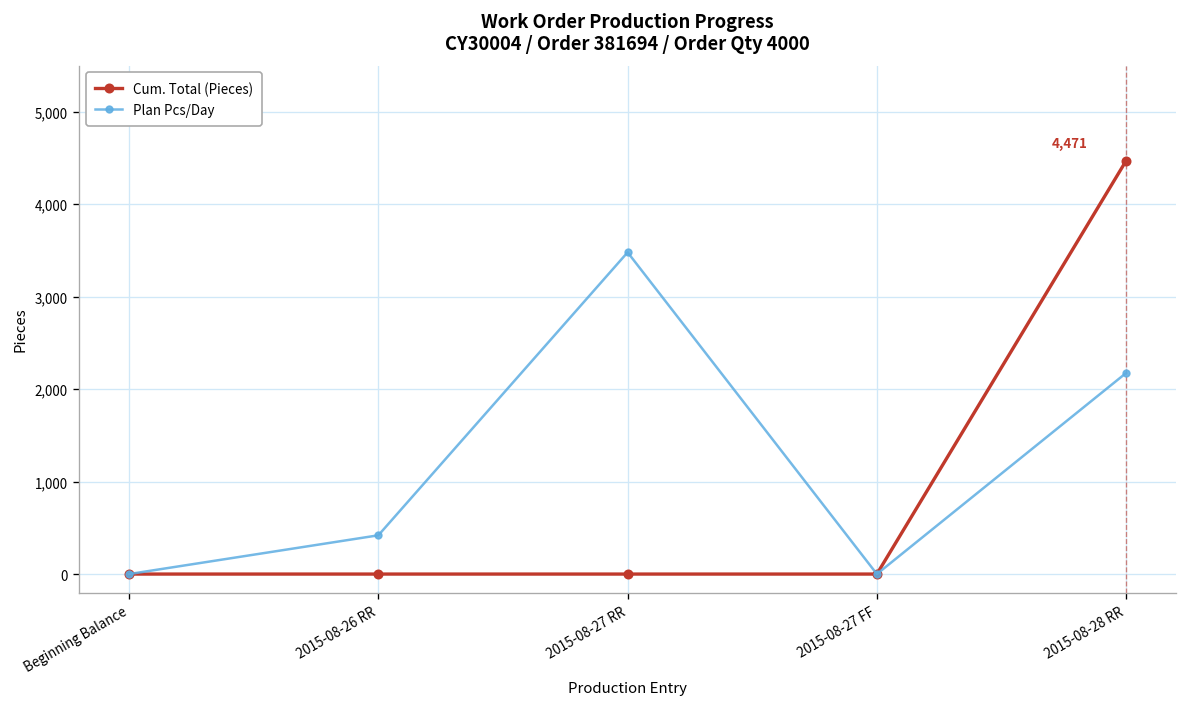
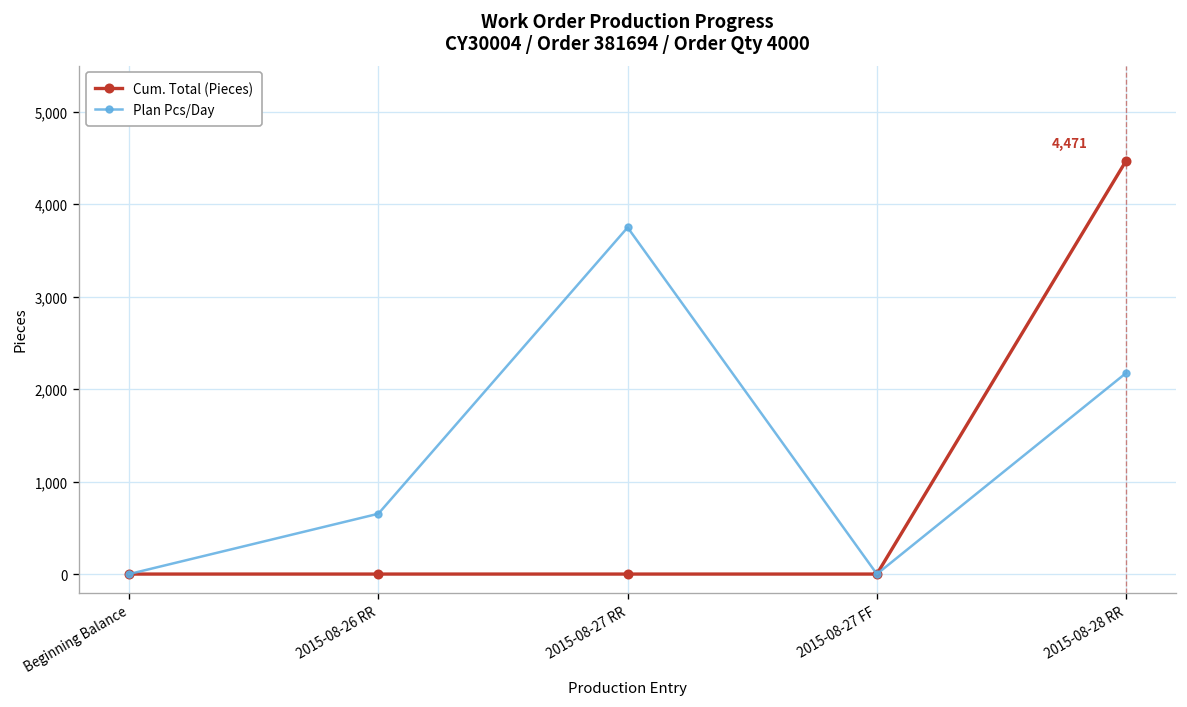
Plan Pcs/Day, 2015-08-26 RR: 400 -> 700
Plan Pcs/Day, 2015-08-27 RR: 3,500 -> 3,700
